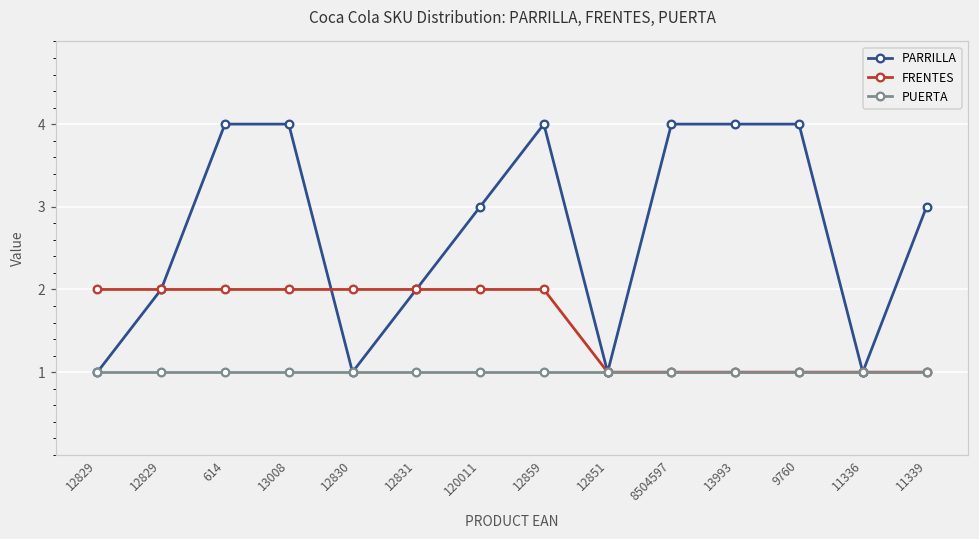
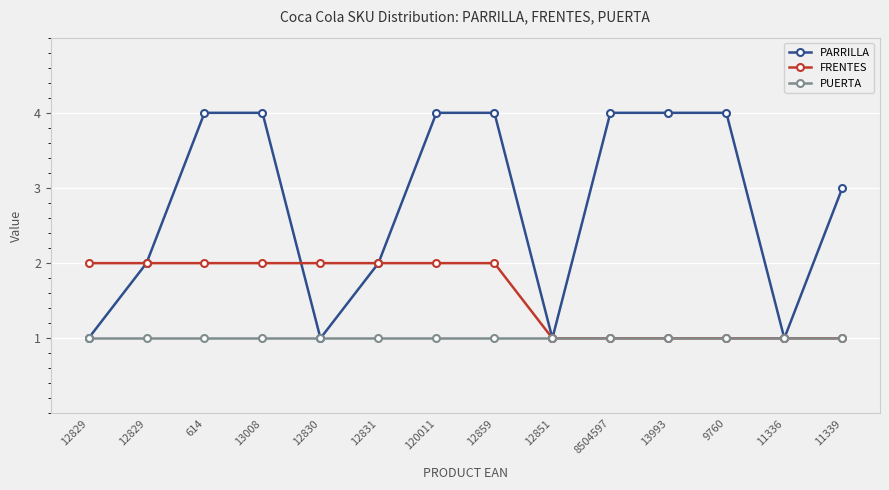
PARRILLA, 120011: 3 -> 4
